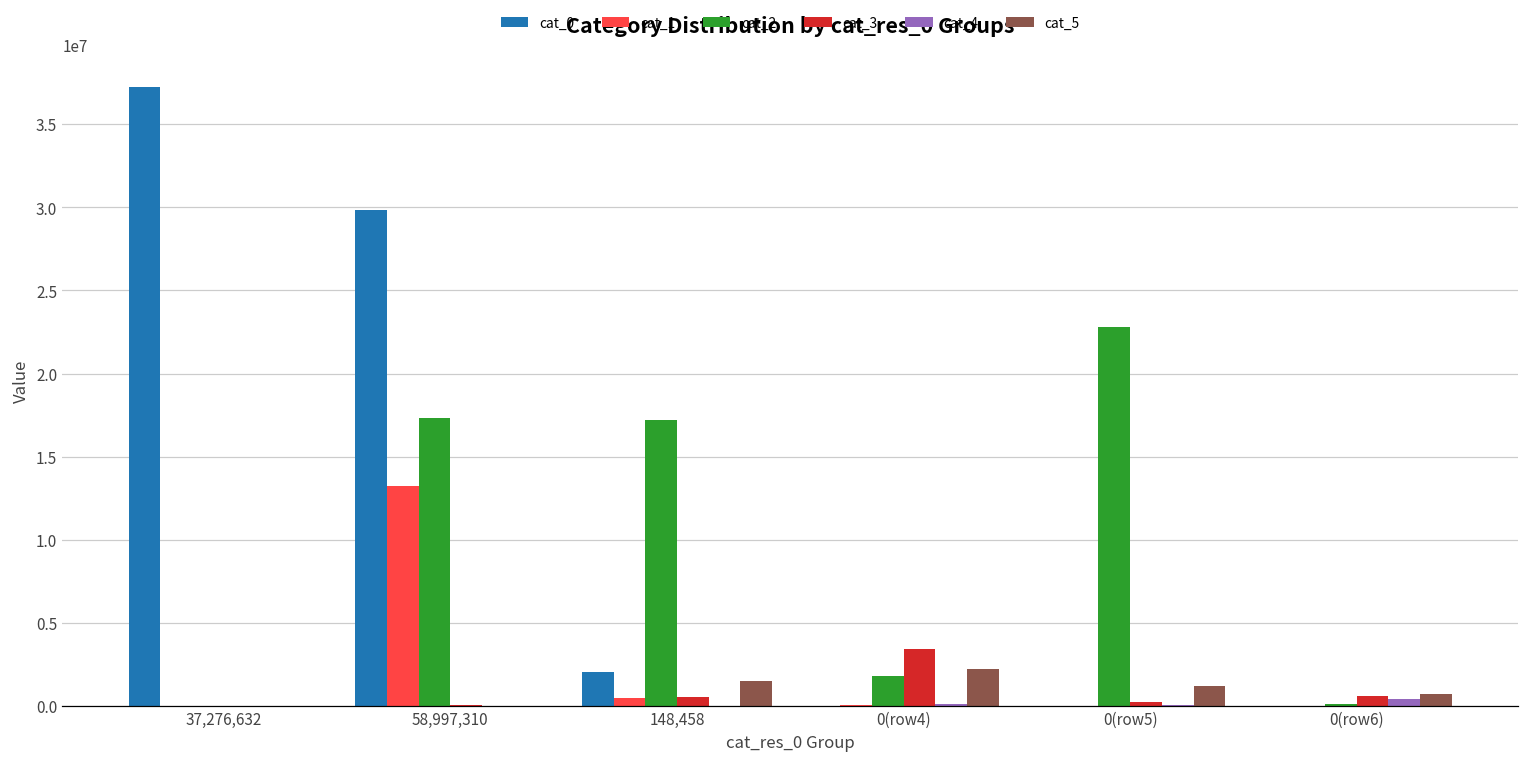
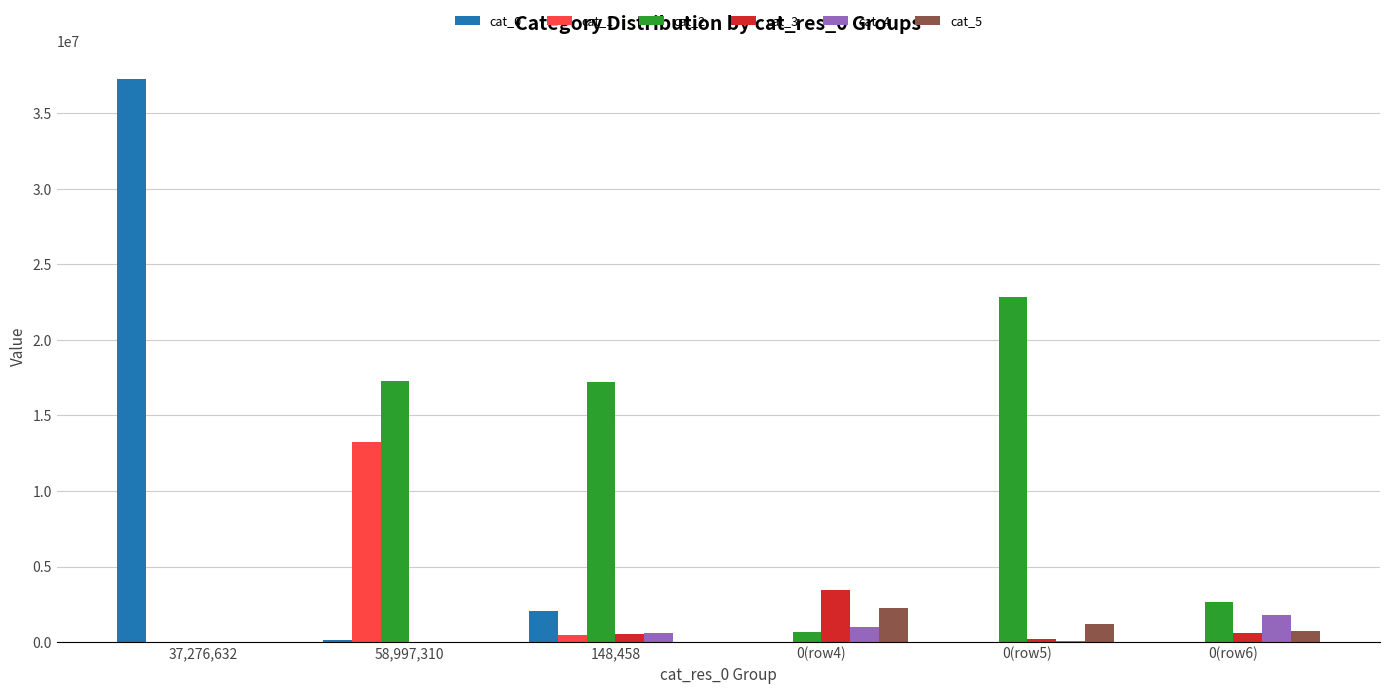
cat_0, 58,997,310: 29800000 -> 100000
cat_4, 148,458: 0 -> 600000
cat_5, 148,458: 1500000 -> 0
cat_2, 0(row4): 1800000 -> 600000
cat_4, 0(row4): 100000 -> 1000000
cat_2, 0(row6): 100000 -> 2600000
cat_4, 0(row6): 400000 -> 1800000
